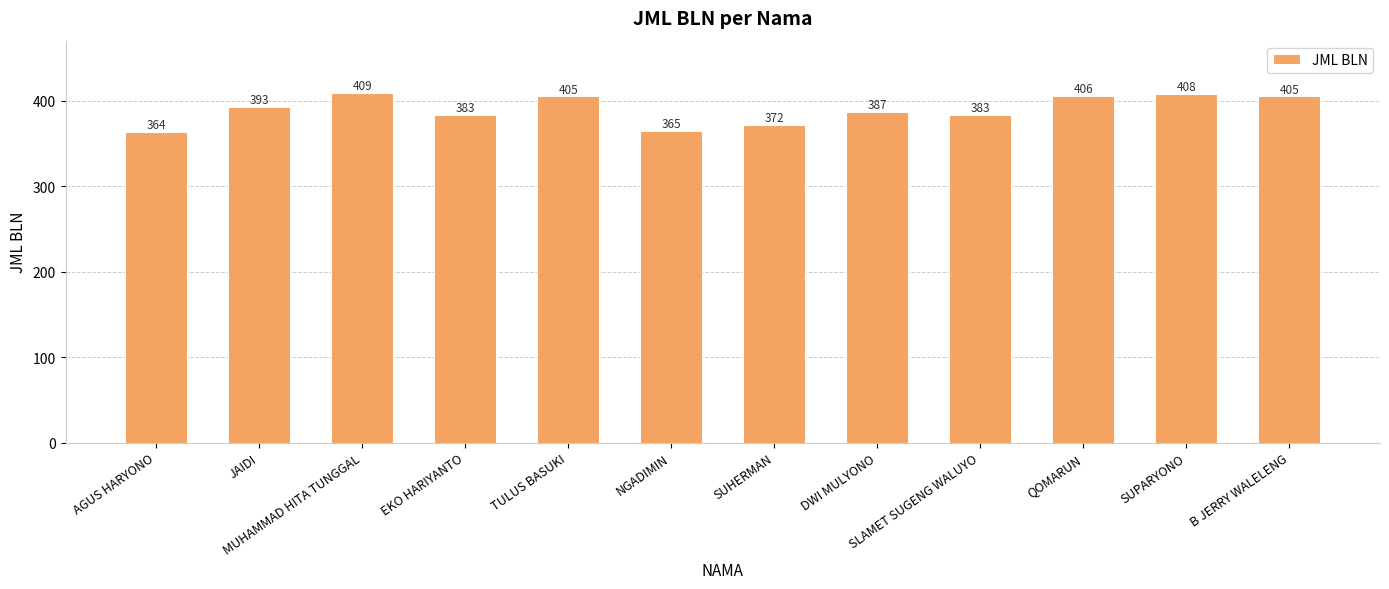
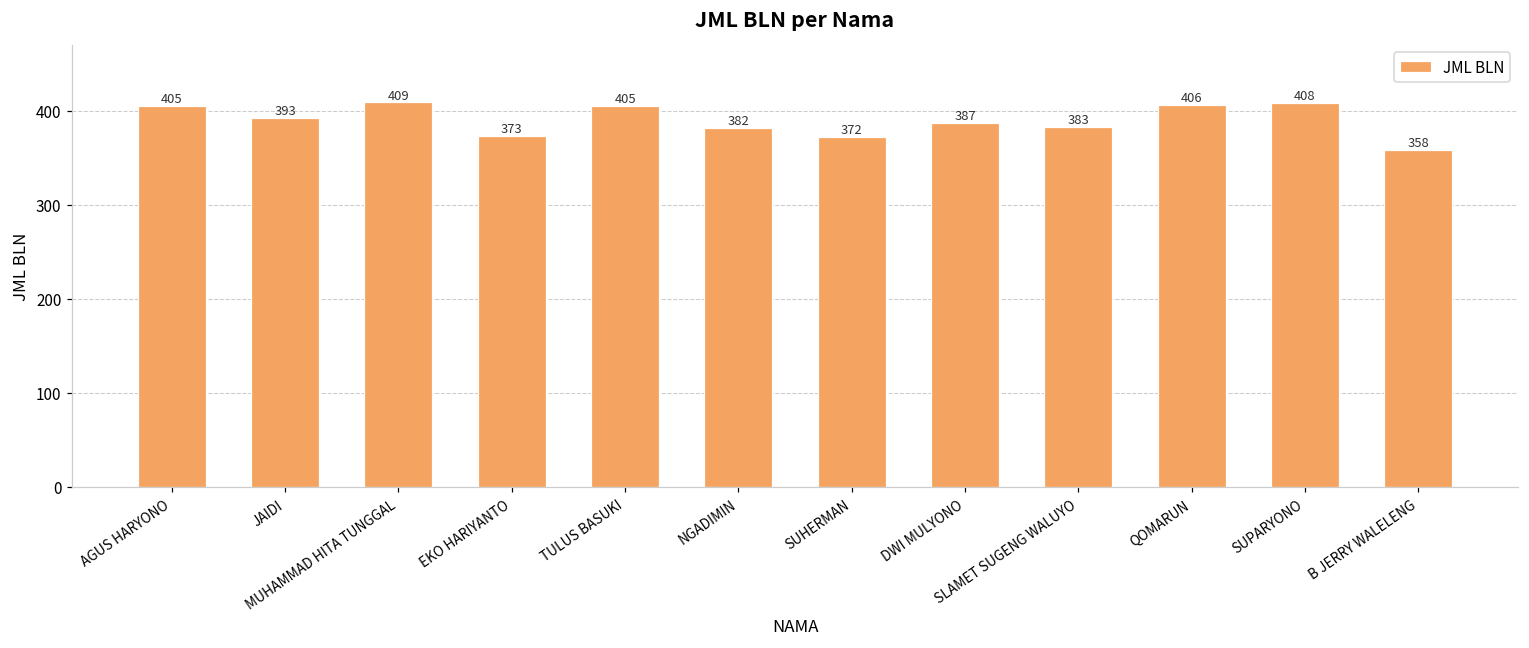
AGUS HARYONO: 364 -> 405
EKO HARIYANTO: 383 -> 373
NGADIMIN: 365 -> 382
B JERRY WALELENG: 405 -> 358
